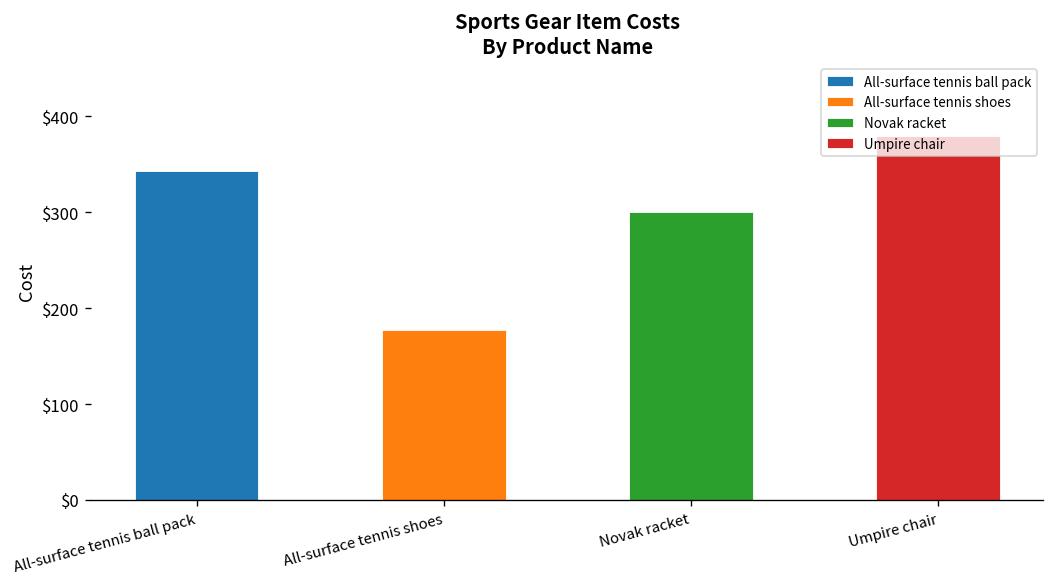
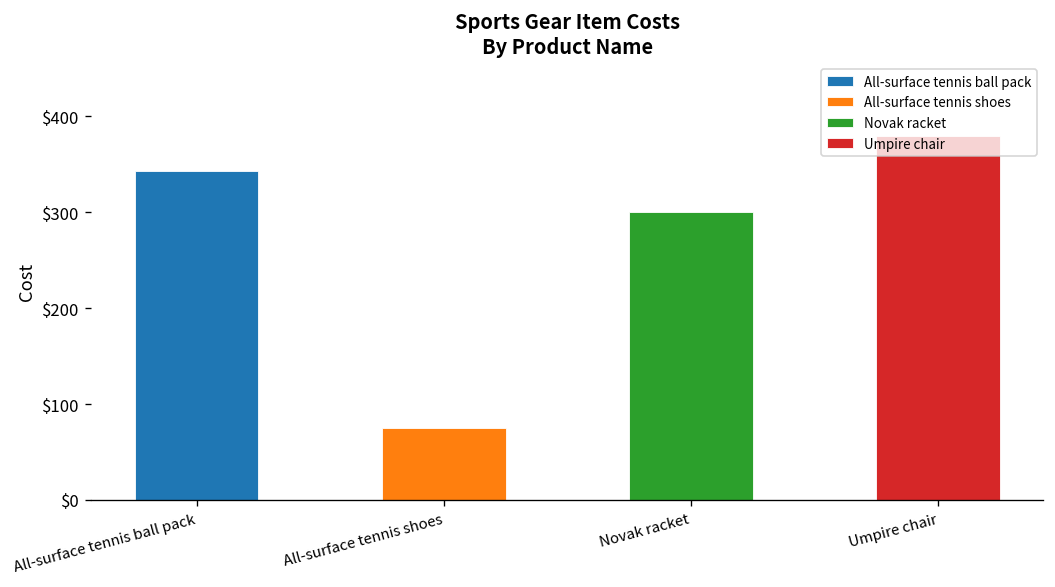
All-surface tennis shoes: $180 -> $80
